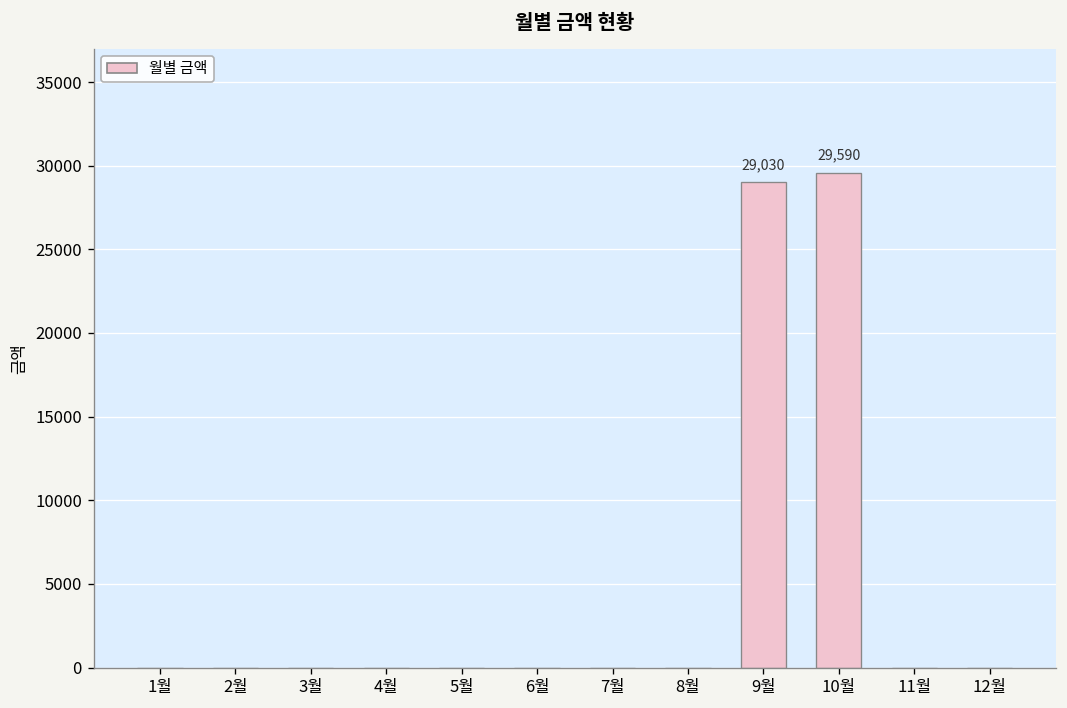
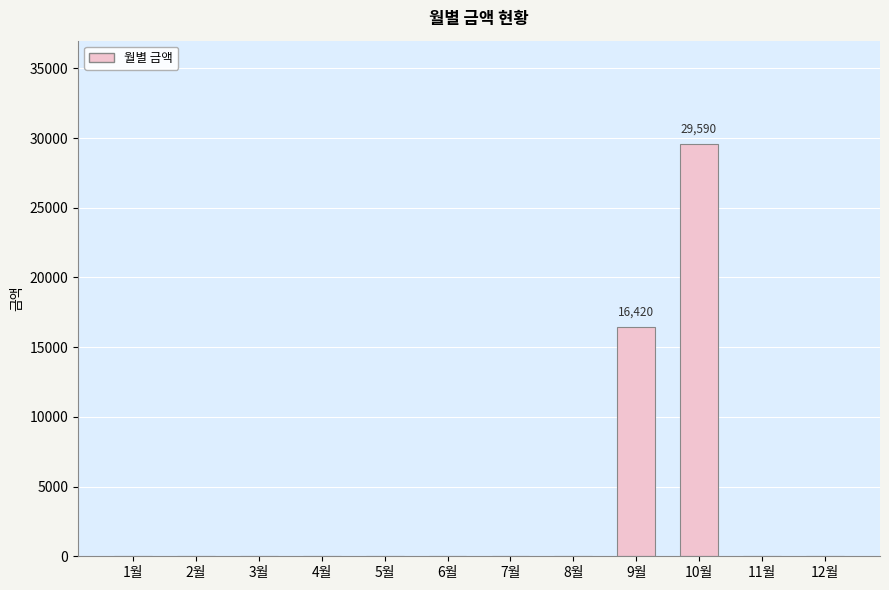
9월: 29,030 -> 16,420
